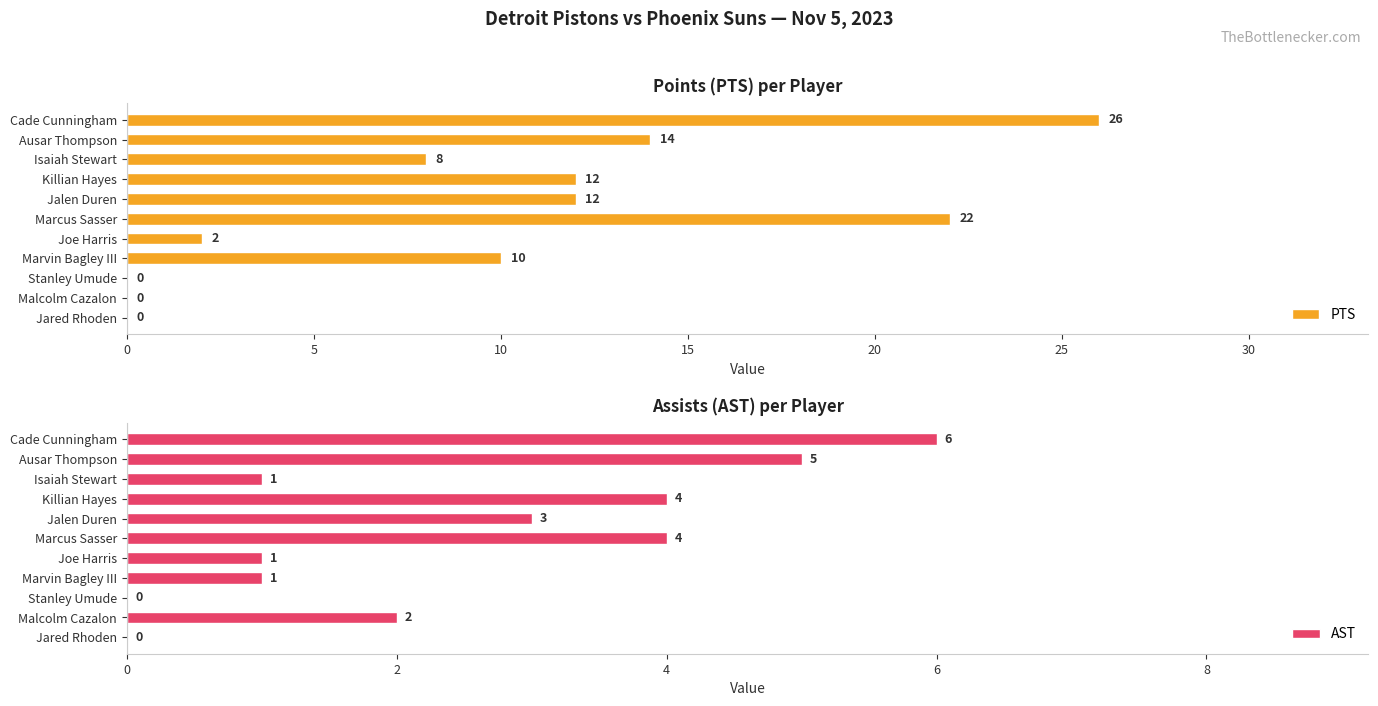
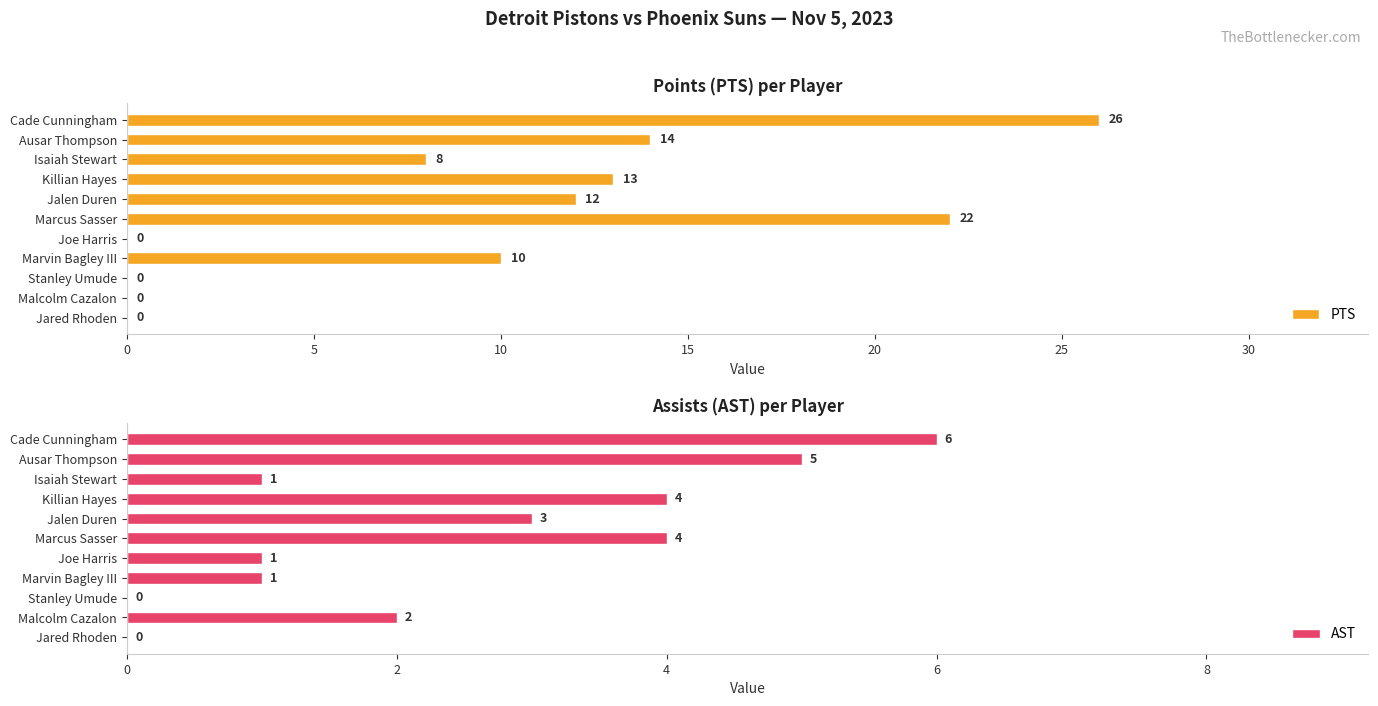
Points (PTS) per Player, Killian Hayes: 12 -> 13
Points (PTS) per Player, Joe Harris: 2 -> 0
